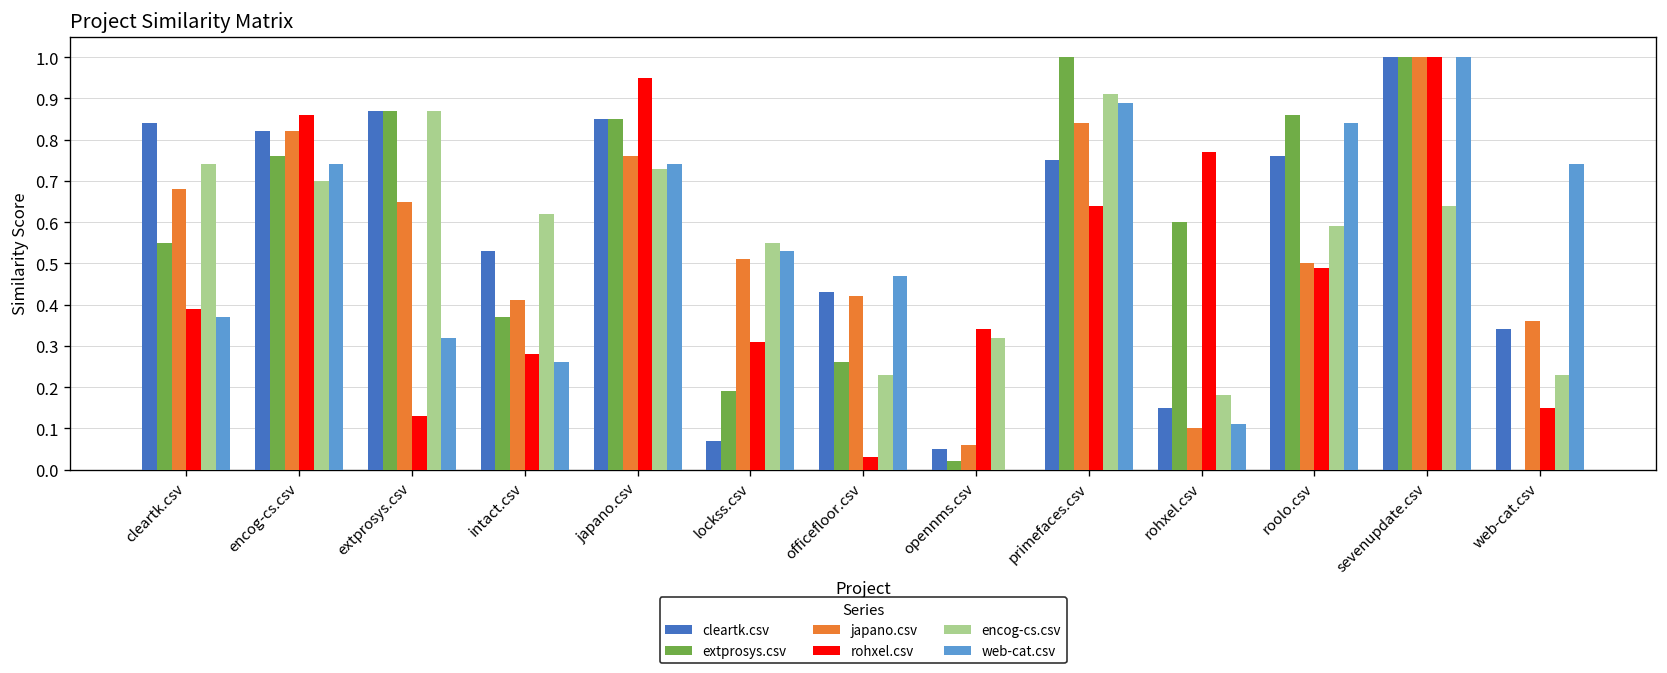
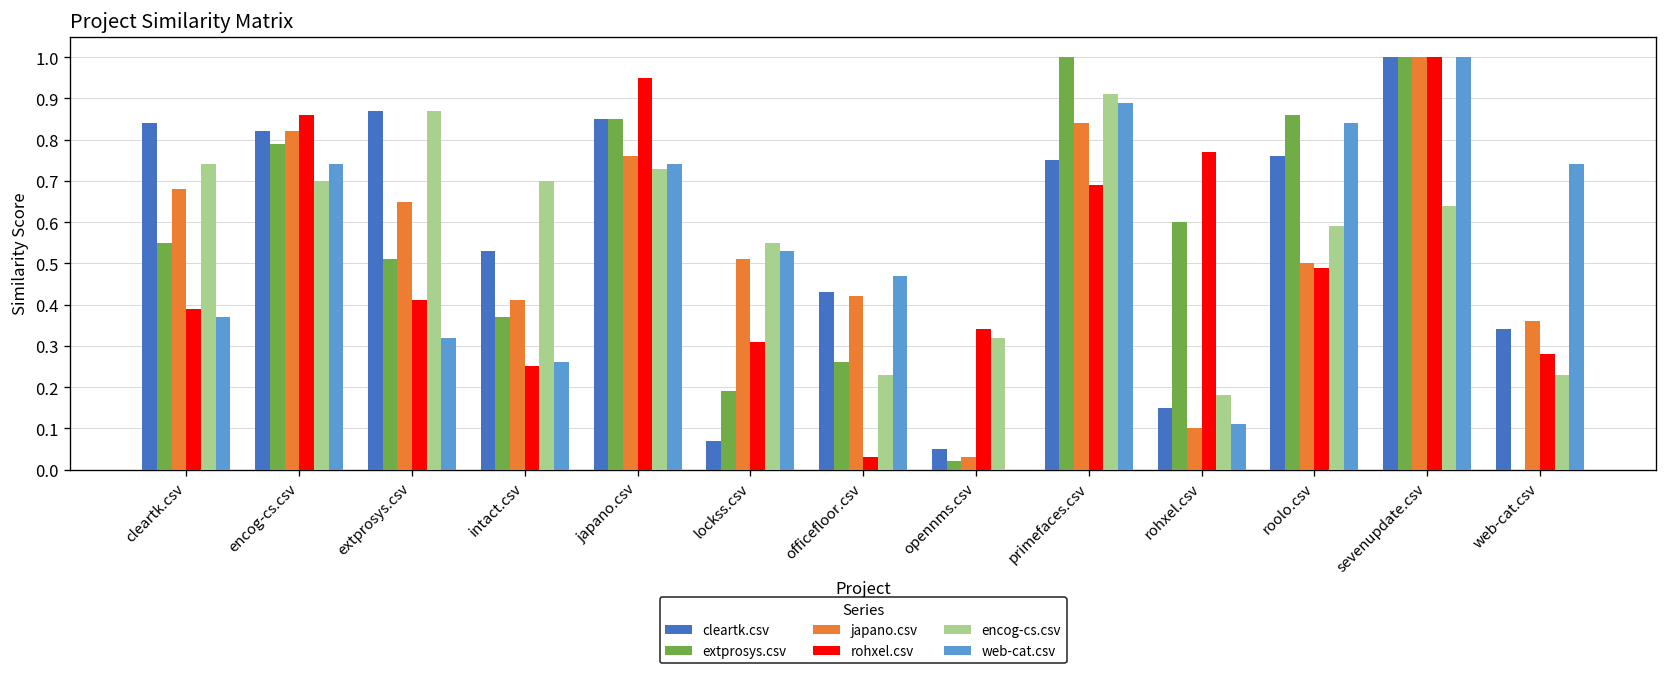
extprosys.csv, encog-cs.csv: 0.76 -> 0.79
extprosys.csv, extprosys.csv: 0.87 -> 0.51
rohxel.csv, extprosys.csv: 0.13 -> 0.41
rohxel.csv, intact.csv: 0.28 -> 0.25
encog-cs.csv, intact.csv: 0.62 -> 0.70
japano.csv, opennms.csv: 0.06 -> 0.03
rohxel.csv, primefaces.csv: 0.64 -> 0.69
rohxel.csv, web-cat.csv: 0.15 -> 0.28
